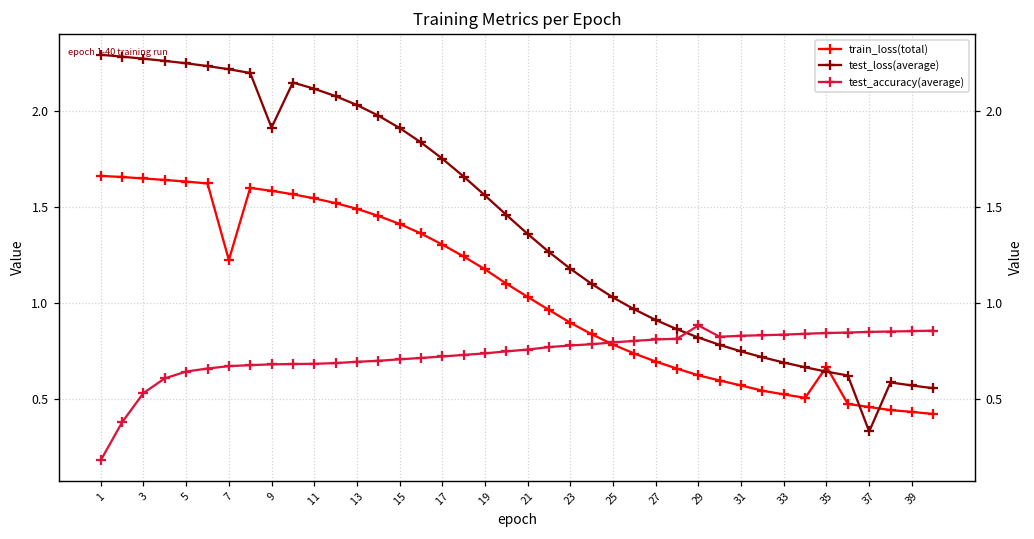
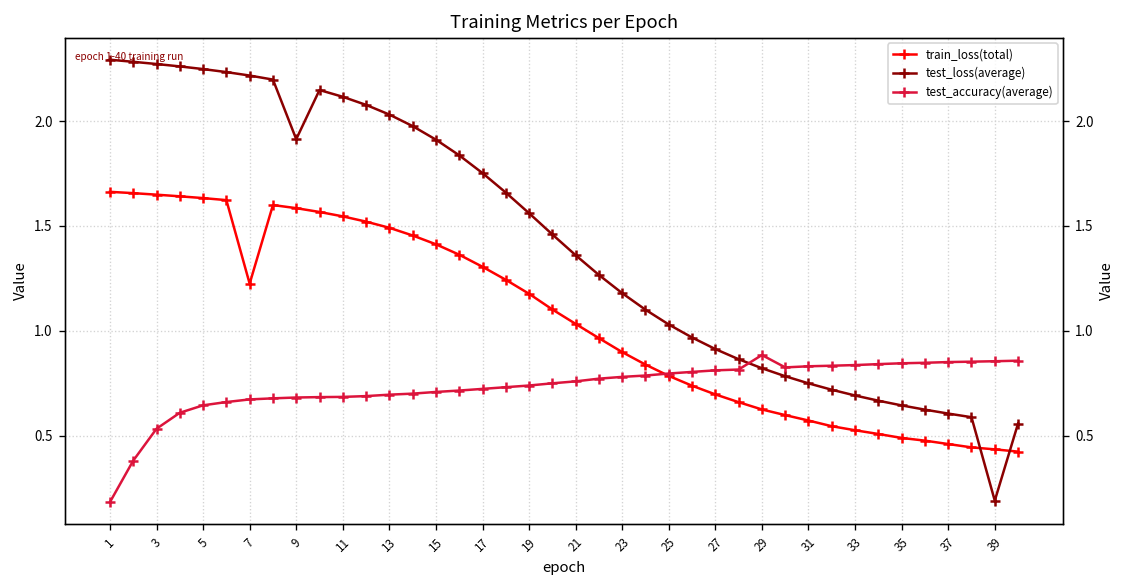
train_loss(total), 35: 0.67 -> 0.49
test_loss(average), 37: 0.33 -> 0.61
test_loss(average), 39: 0.57 -> 0.19
